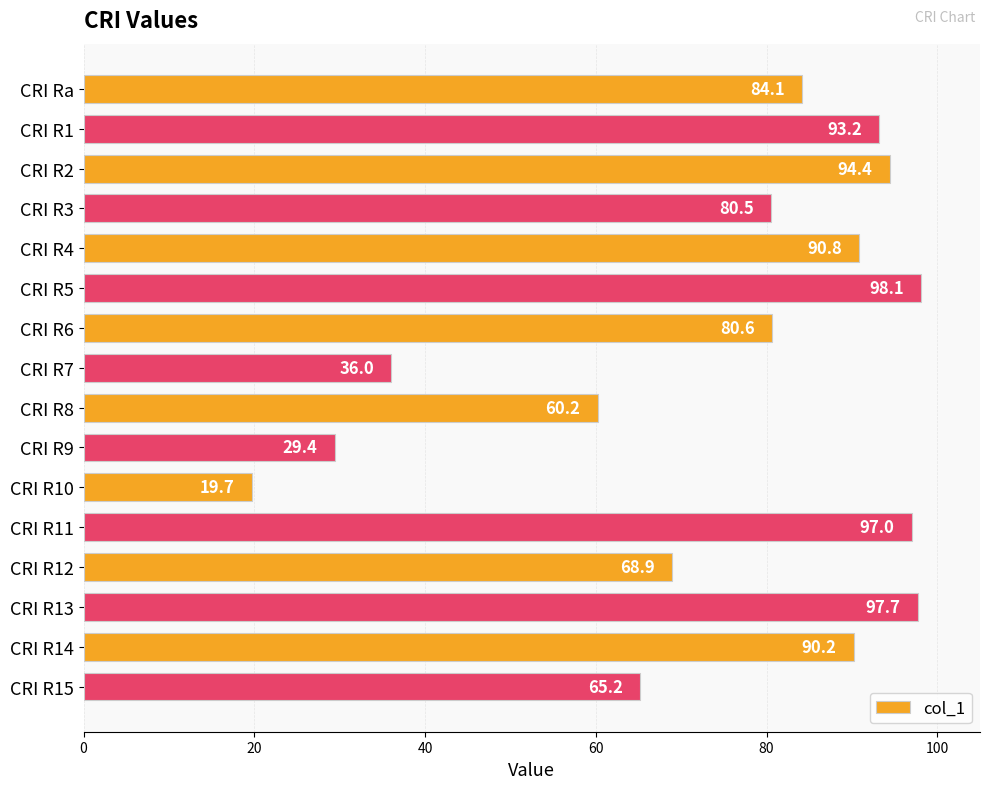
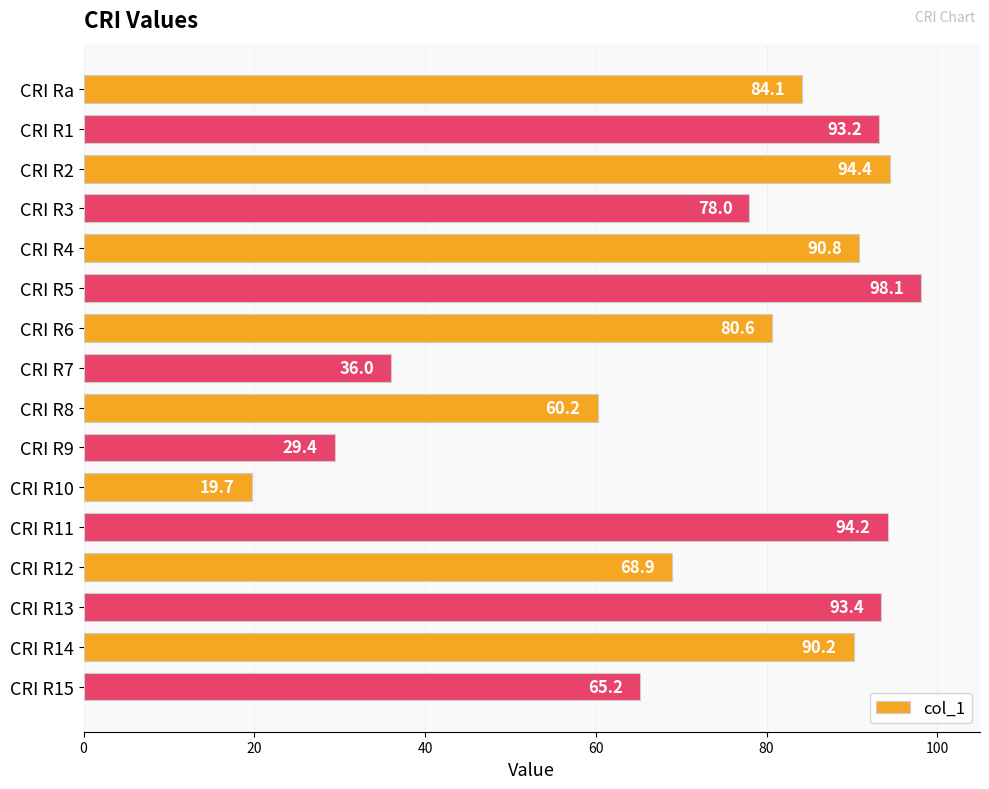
CRI R3: 80.5 -> 78.0
CRI R11: 97.0 -> 94.2
CRI R13: 97.7 -> 93.4
